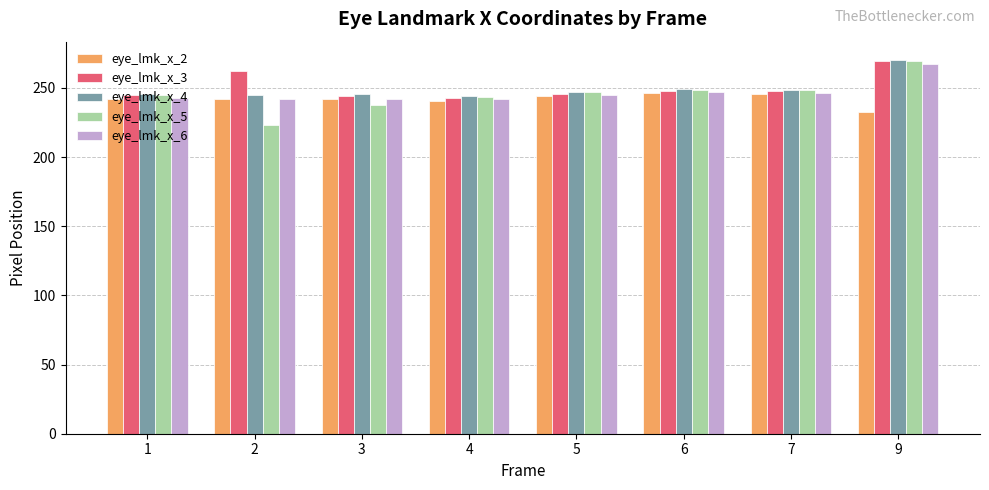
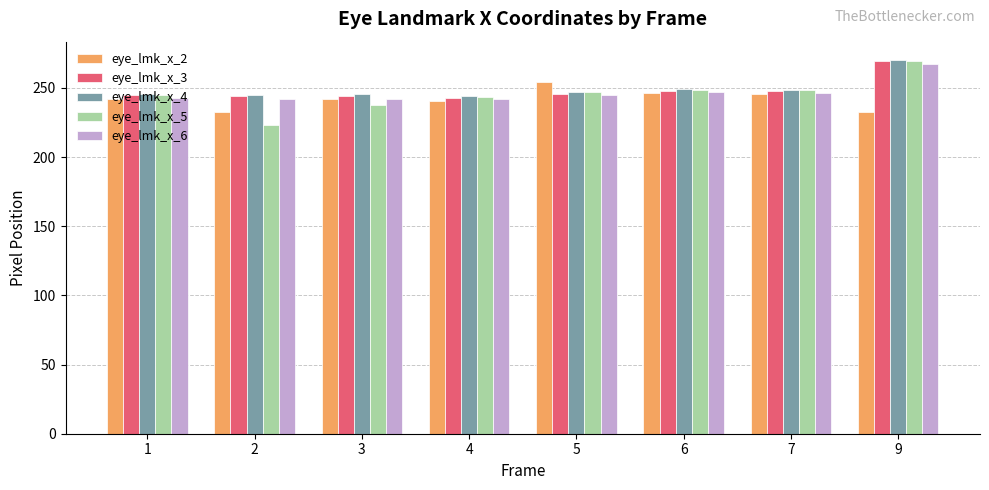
eye_lmk_x_2, 2: 242 -> 233
eye_lmk_x_3, 2: 263 -> 244
eye_lmk_x_2, 5: 244 -> 254
